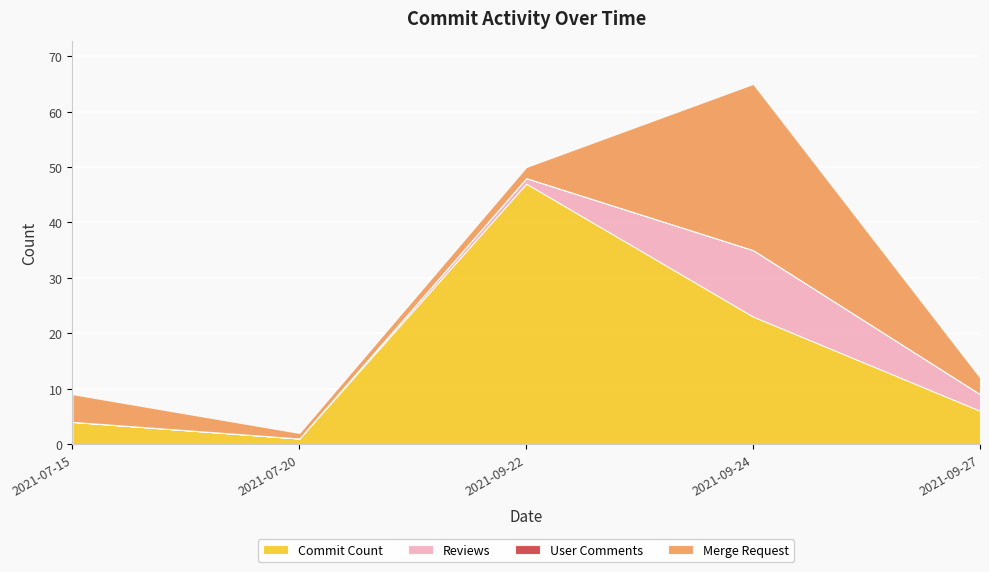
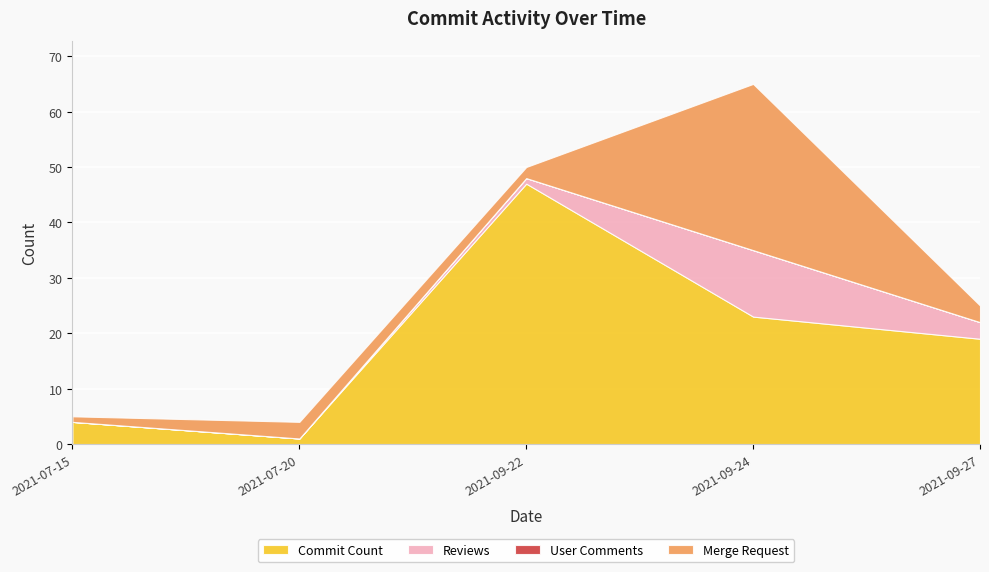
Merge Request, 2021-07-15: 5 -> 1
Merge Request, 2021-07-20: 1 -> 3
Commit Count, 2021-09-27: 6 -> 19
